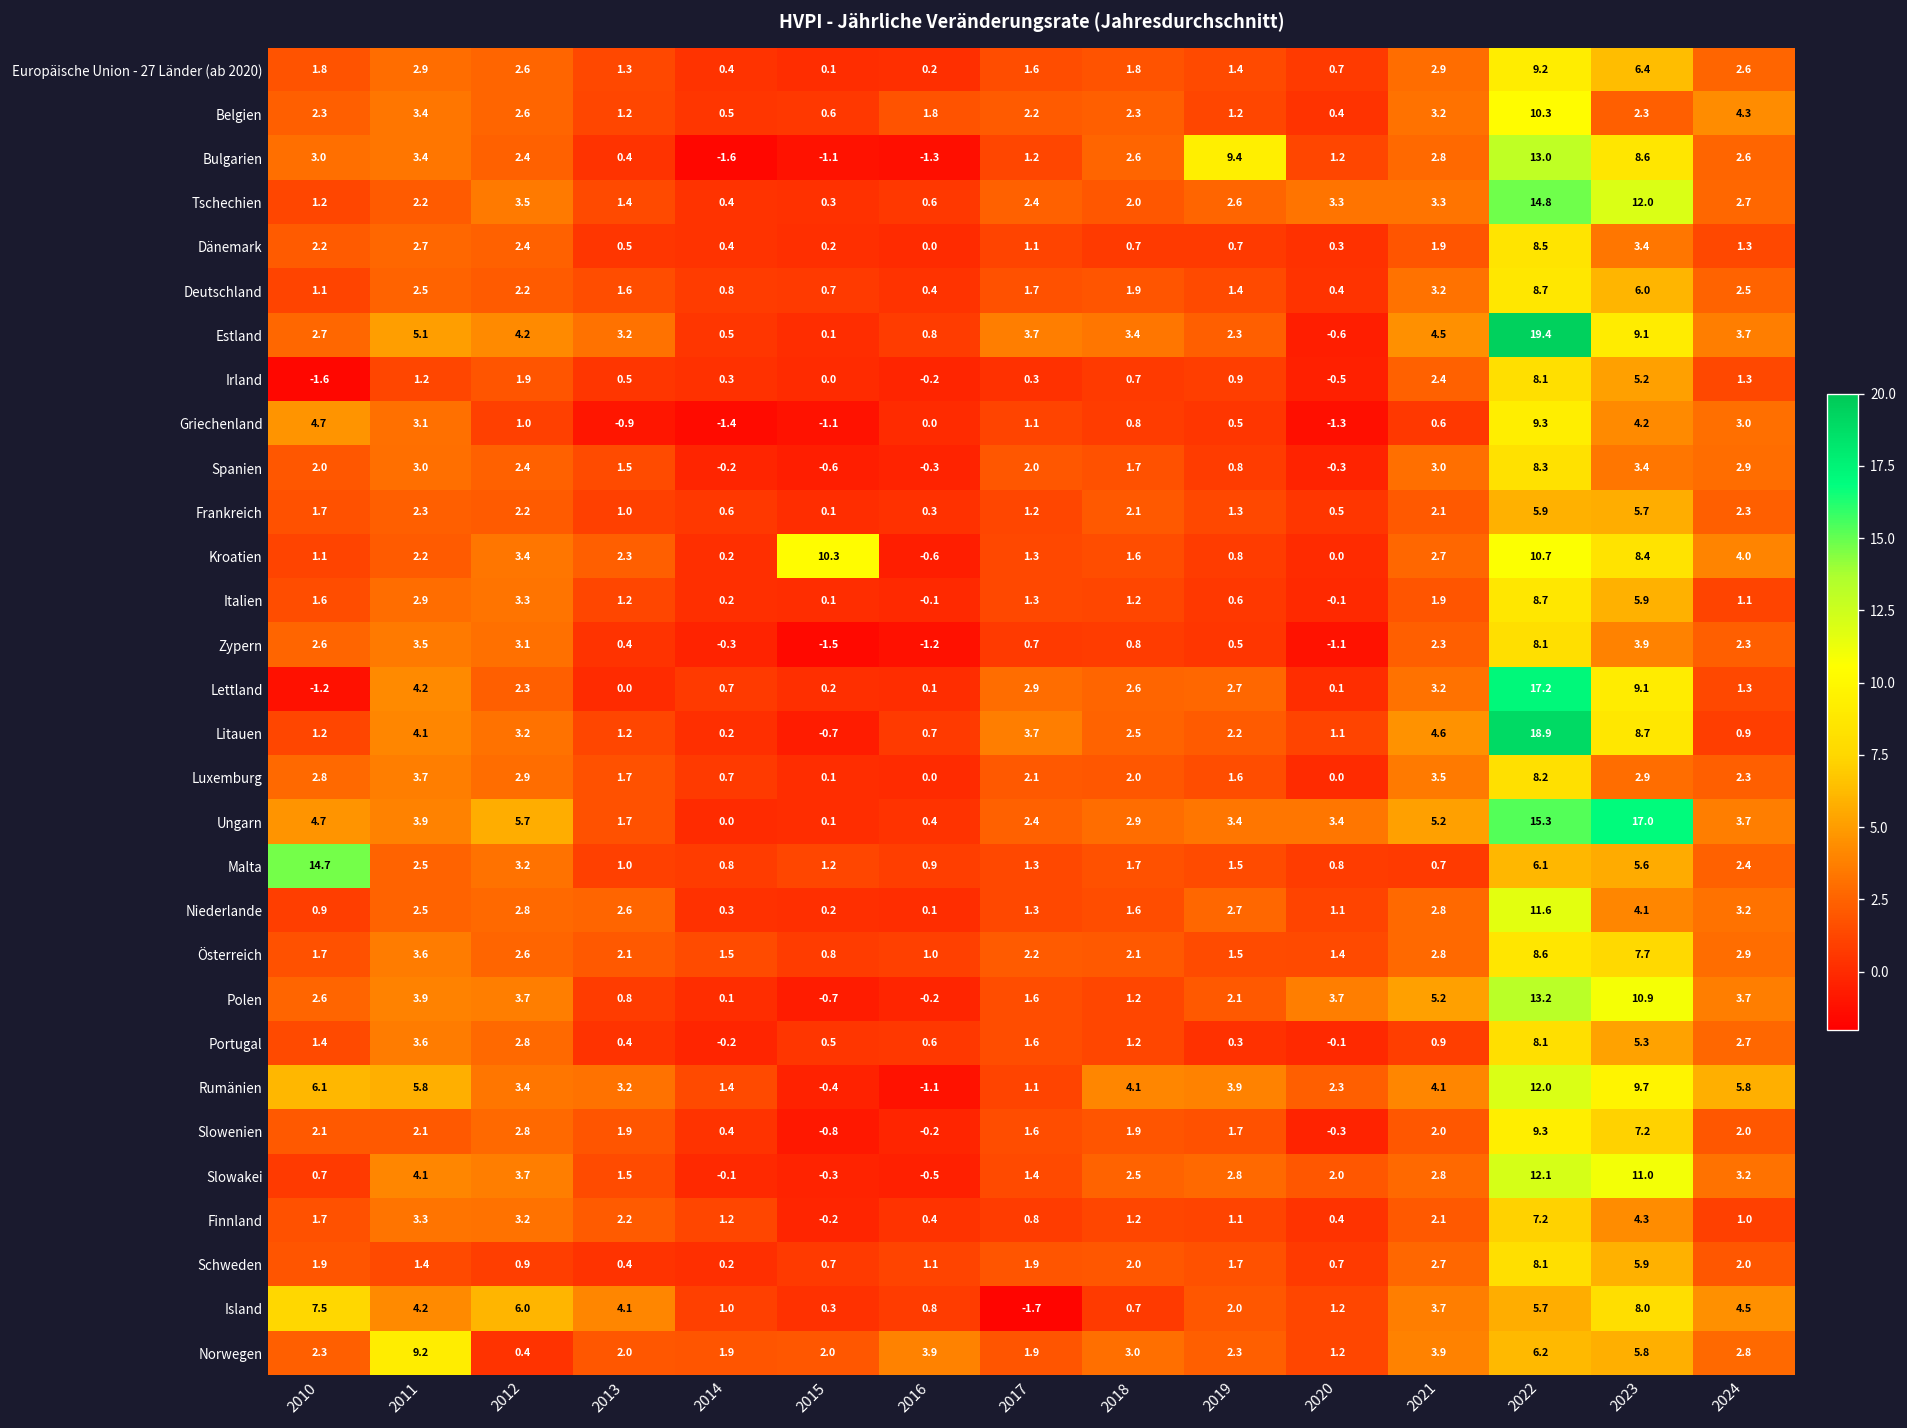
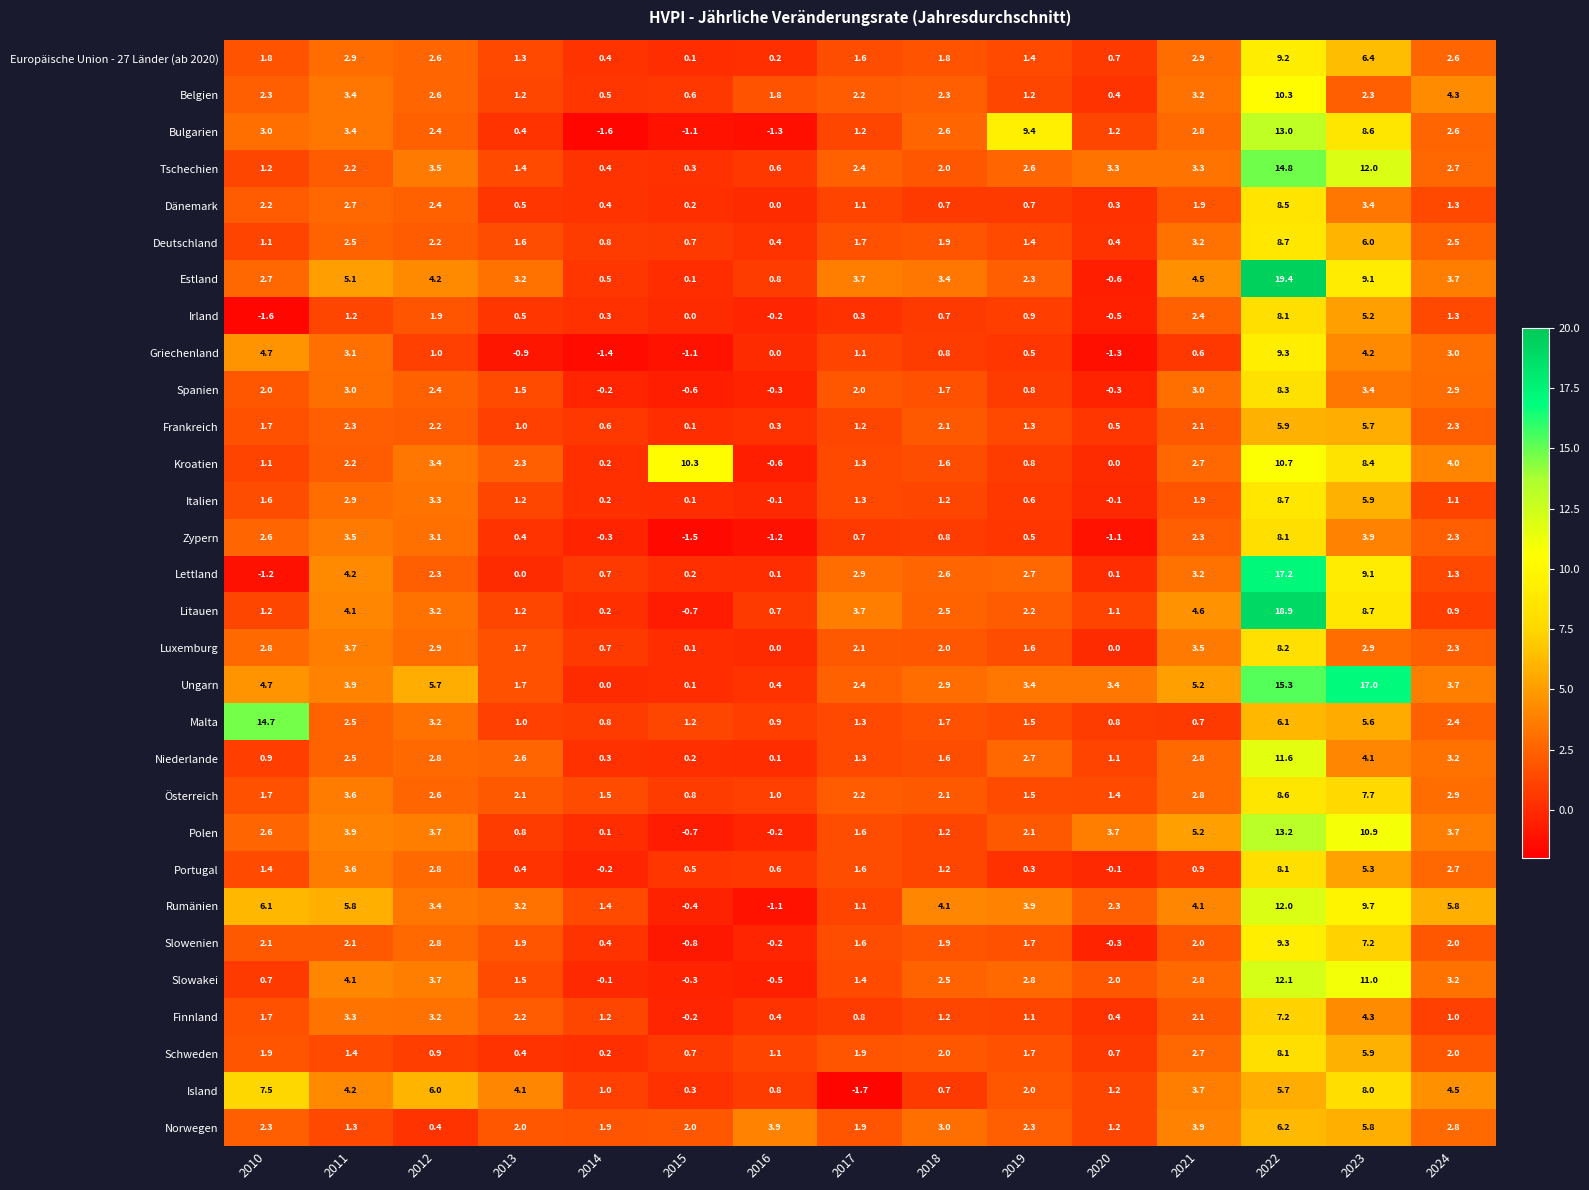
Norwegen, 2011: 9.2 -> 1.3
